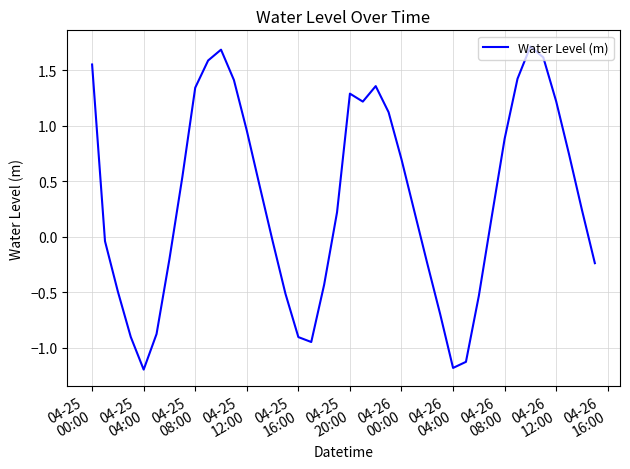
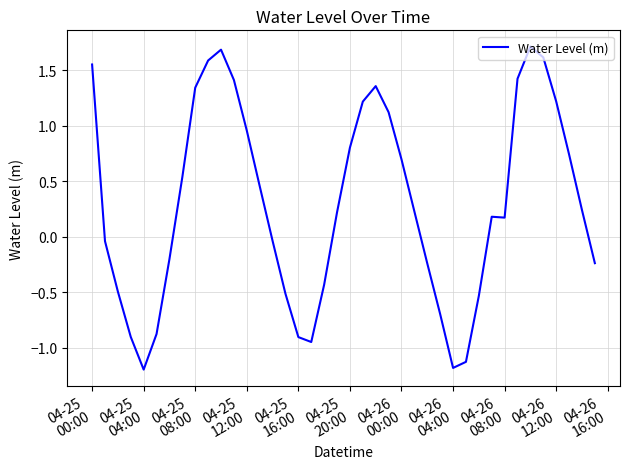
04-25 20:00: 1.29 -> 0.80
04-26 08:00: 0.88 -> 0.17
